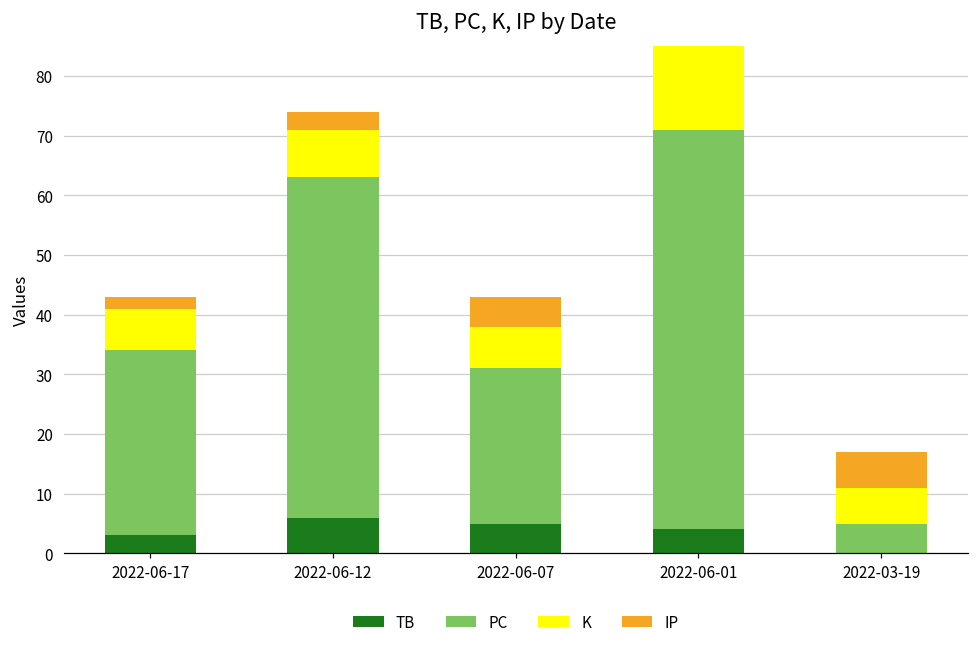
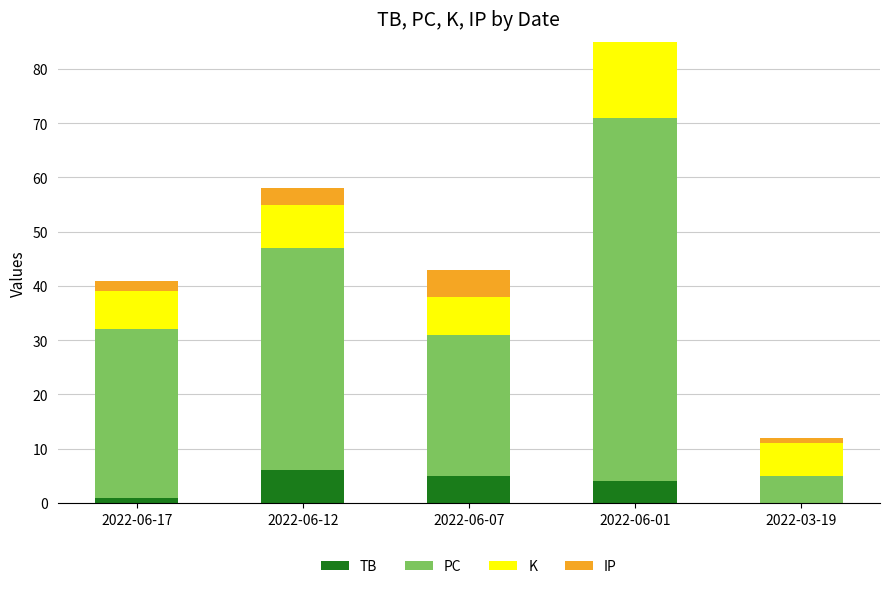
TB, 2022-06-17: 3 -> 1
PC, 2022-06-12: 57 -> 41
IP, 2022-03-19: 6 -> 1
